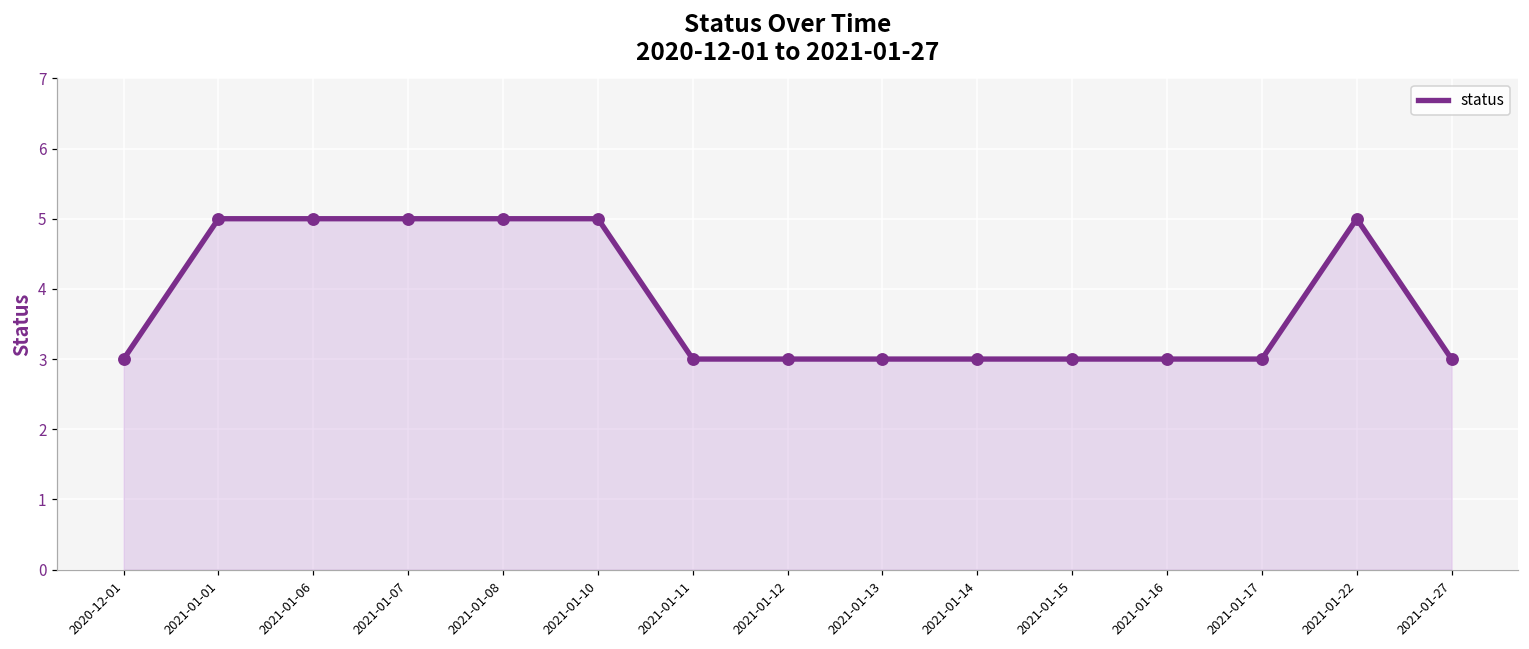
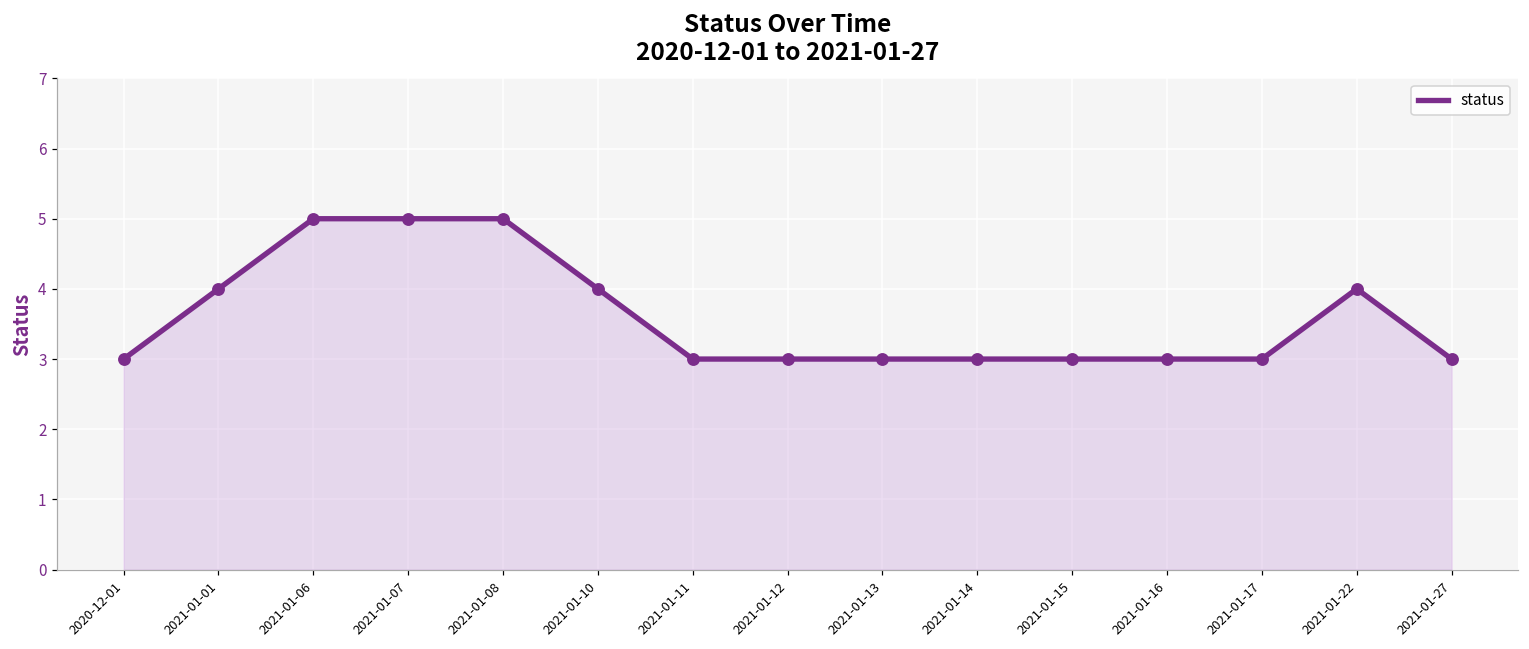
2021-01-01: 5 -> 4
2021-01-10: 5 -> 4
2021-01-22: 5 -> 4
